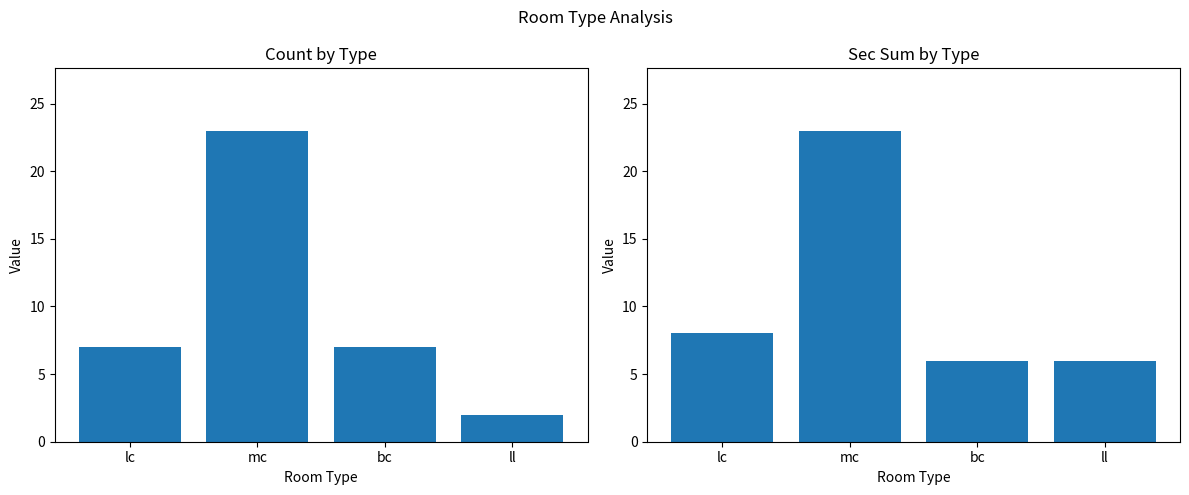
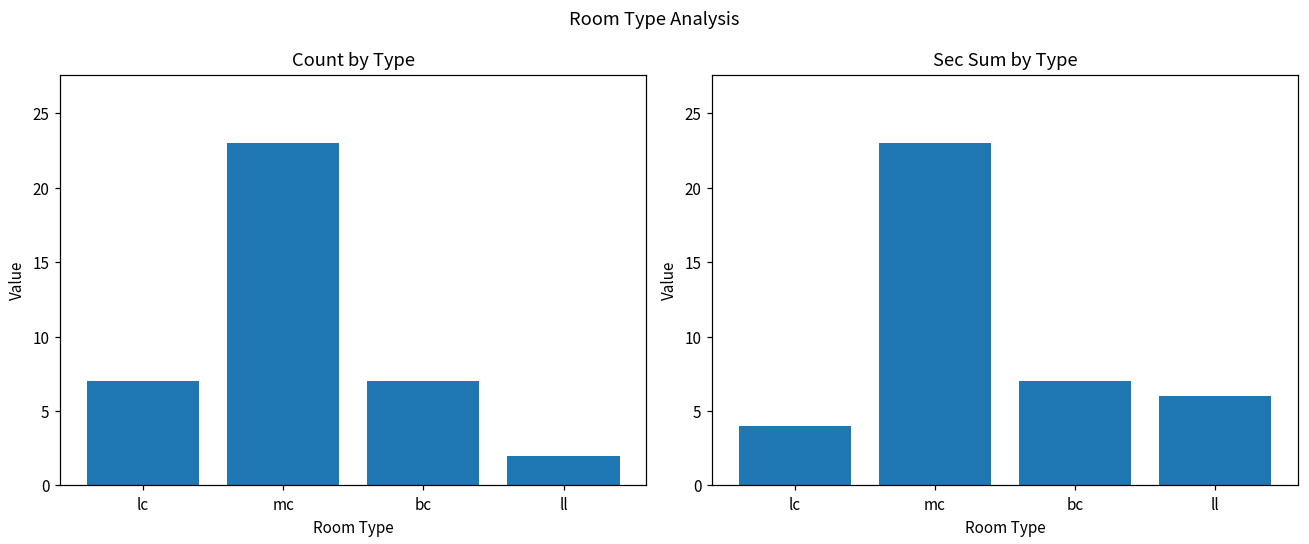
Sec Sum by Type, lc: 8 -> 4
Sec Sum by Type, bc: 6 -> 7
